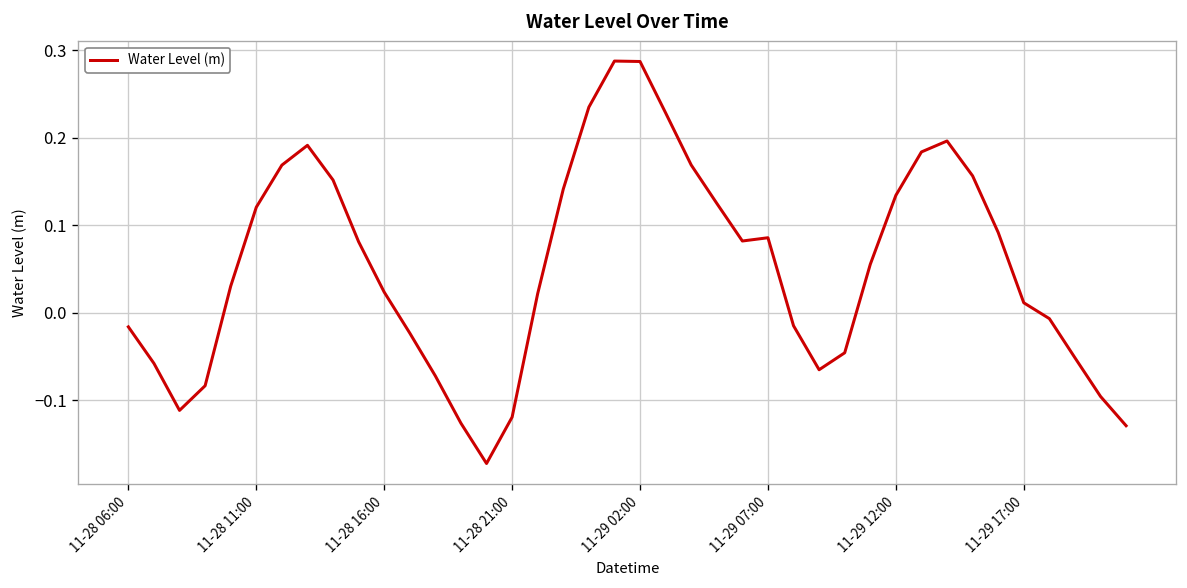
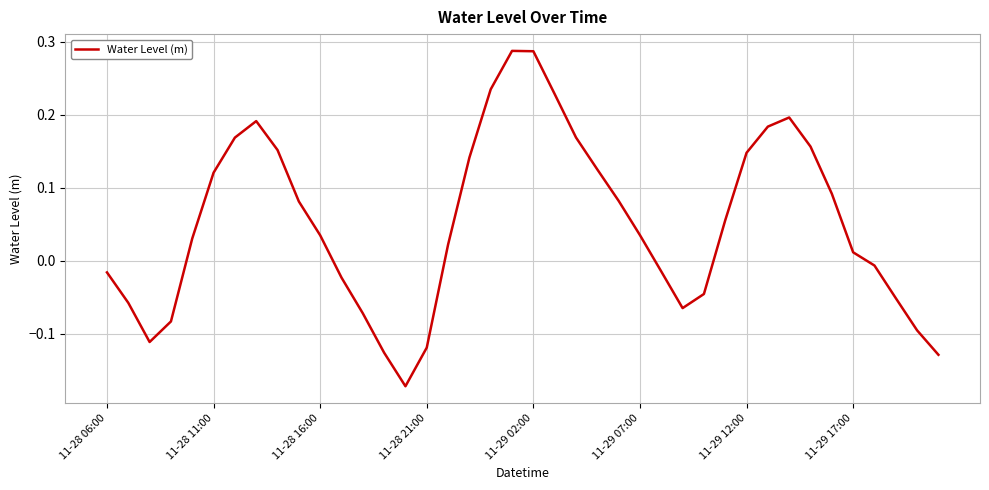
11-28 16:00: 0.02 -> 0.03
11-29 07:00: 0.09 -> 0.03
11-29 12:00: 0.13 -> 0.15
